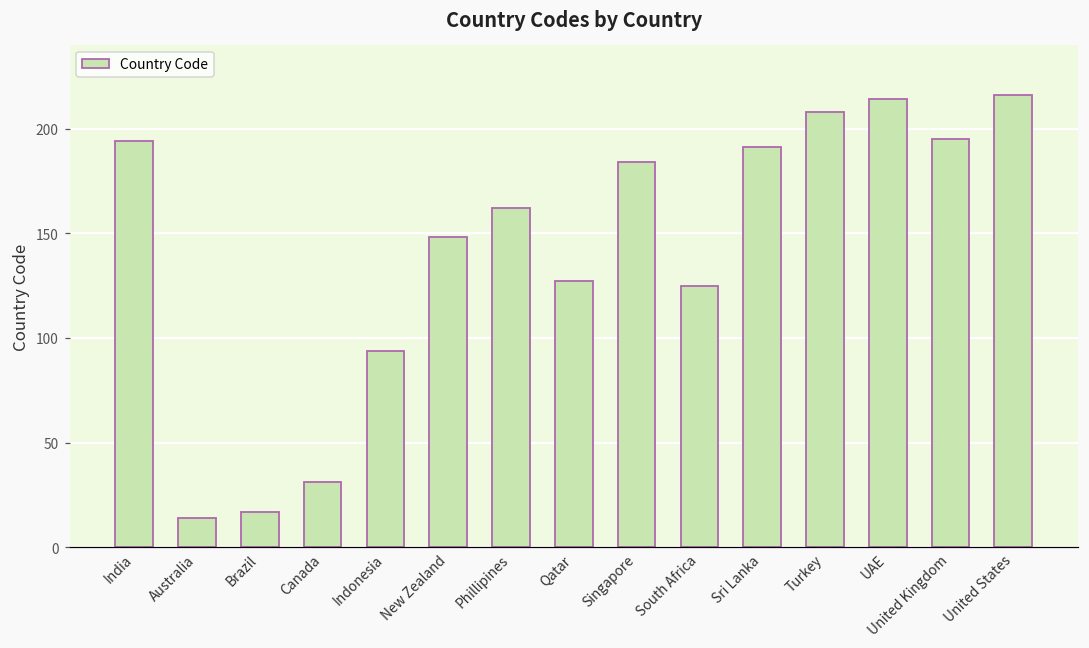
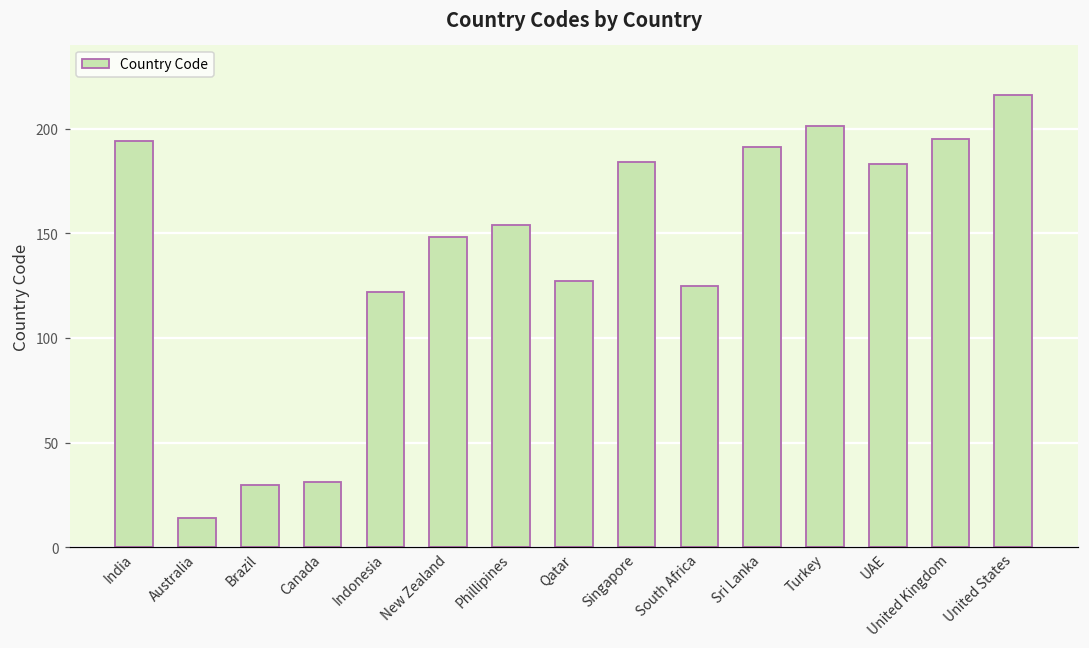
Brazil: 17 -> 30
Indonesia: 94 -> 122
Phillipines: 162 -> 154
Turkey: 208 -> 201
UAE: 214 -> 183
